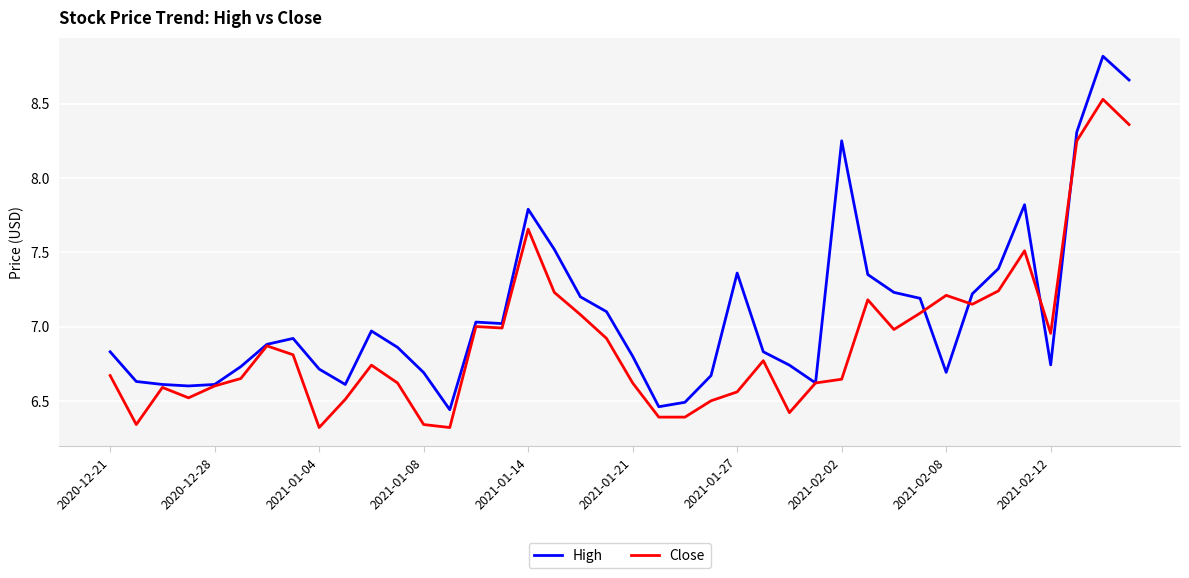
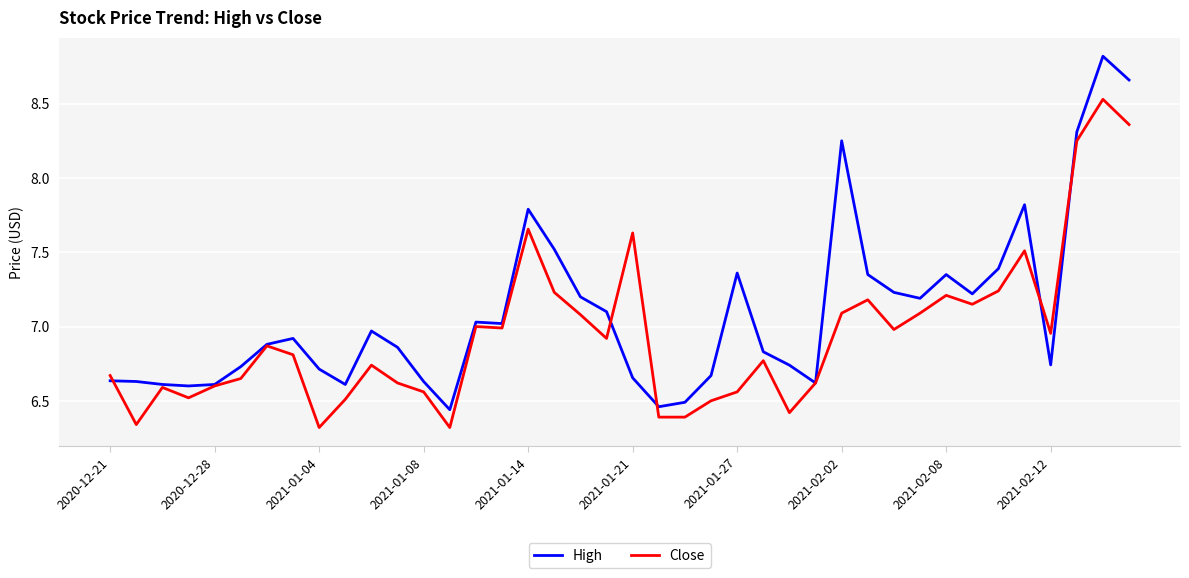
High, 2020-12-21: 6.83 -> 6.63
High, 2021-01-08: 6.69 -> 6.63
Close, 2021-01-08: 6.34 -> 6.56
High, 2021-01-21: 6.80 -> 6.65
Close, 2021-01-21: 6.62 -> 7.63
Close, 2021-02-02: 6.65 -> 7.09
High, 2021-02-08: 6.69 -> 7.35
